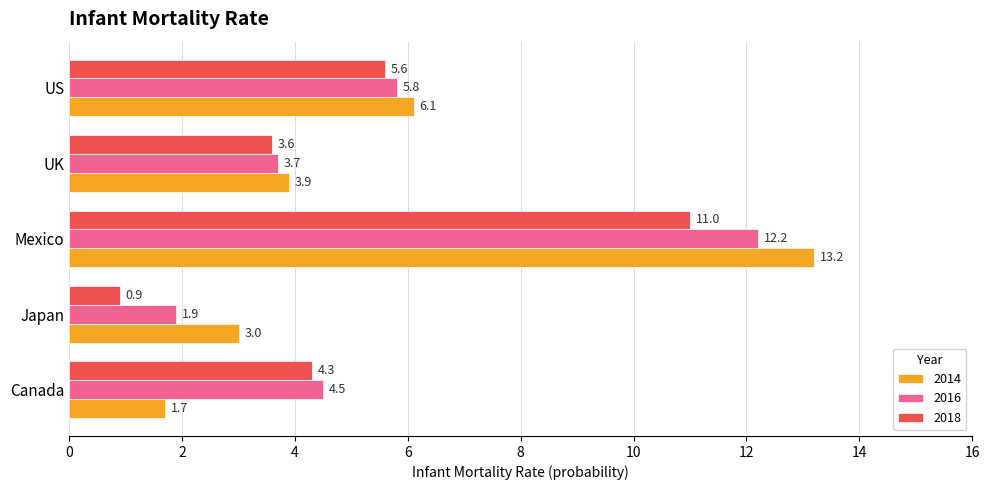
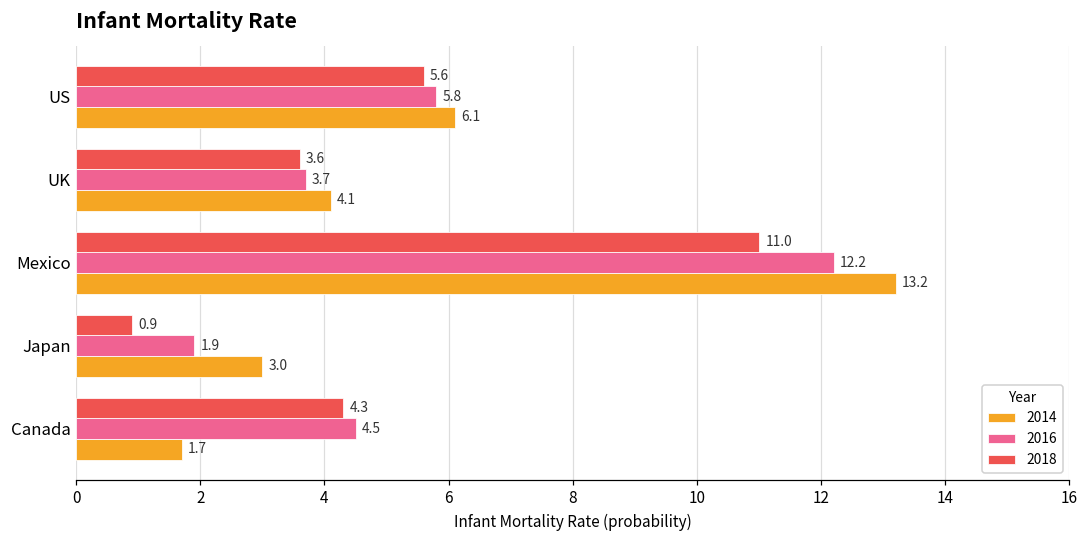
2014, UK: 3.9 -> 4.1
